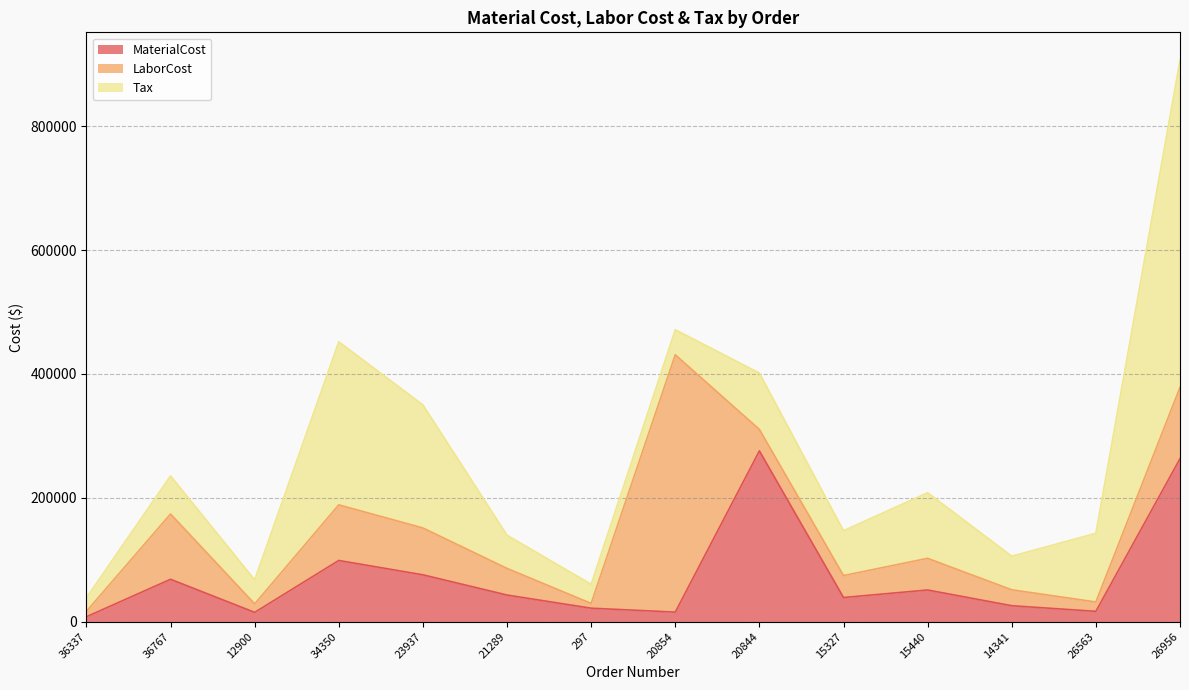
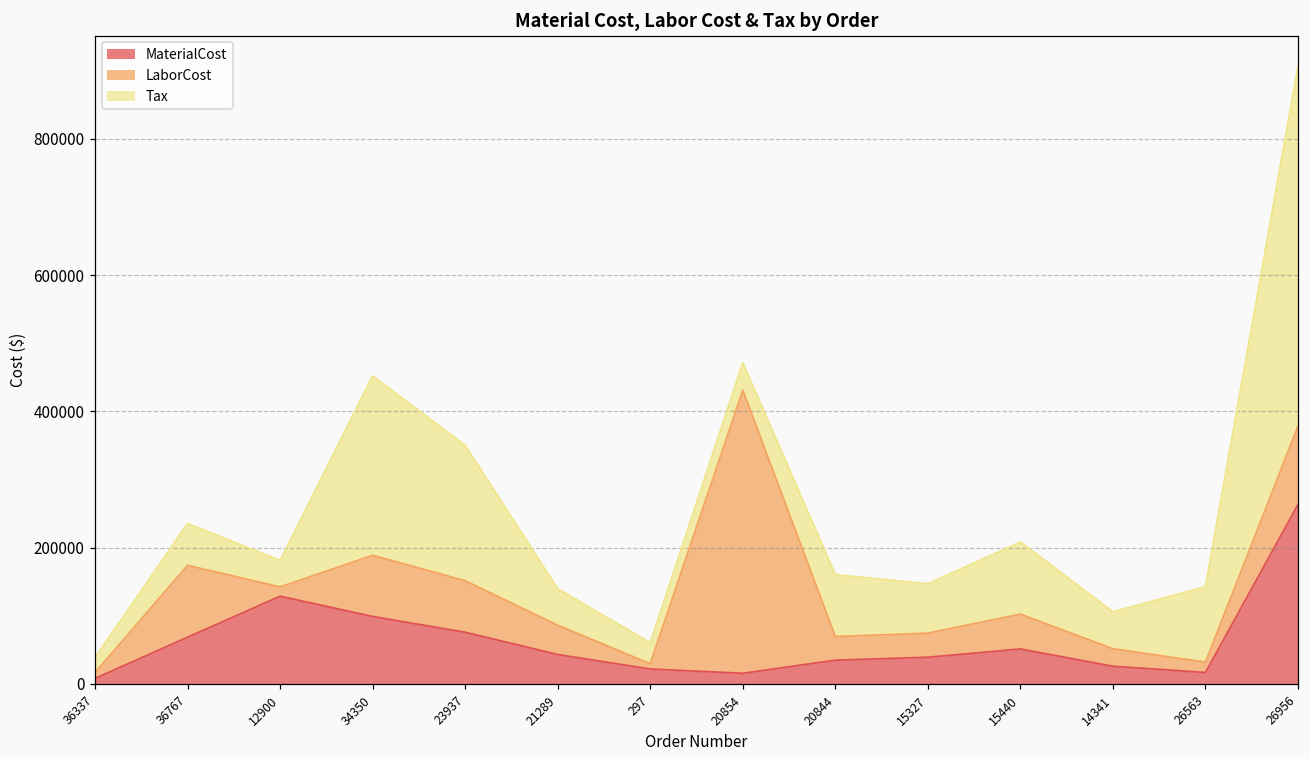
MaterialCost, 12900: 10000 -> 130000
MaterialCost, 20844: 280000 -> 30000
